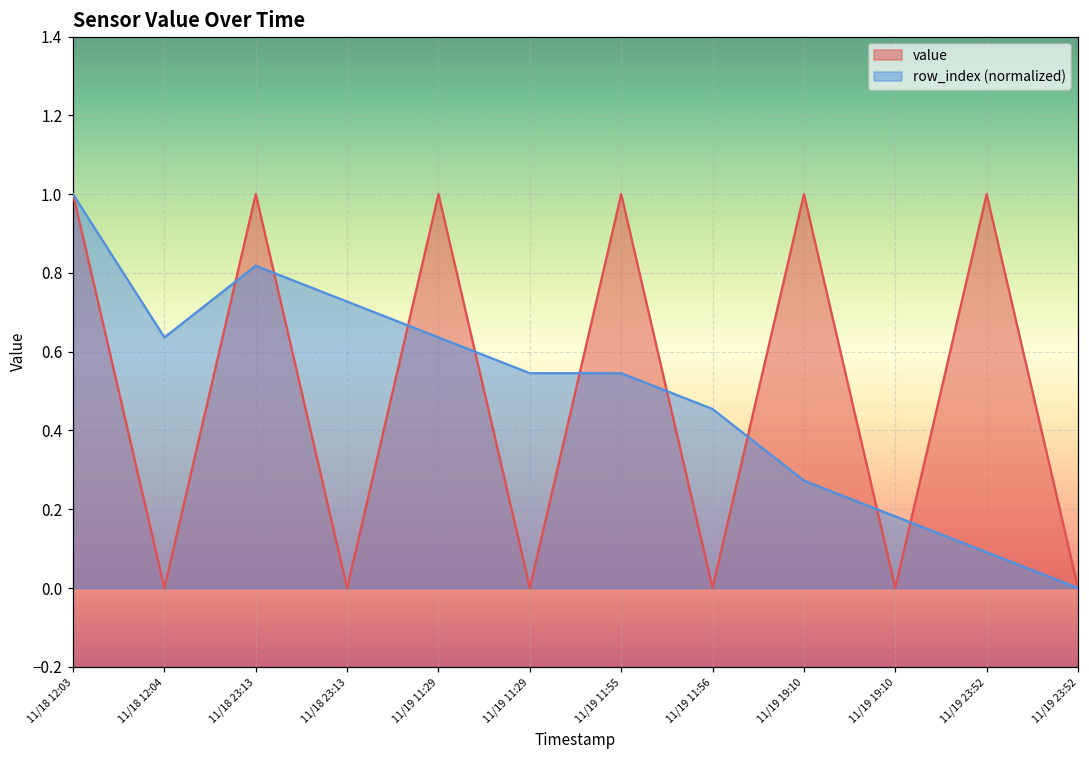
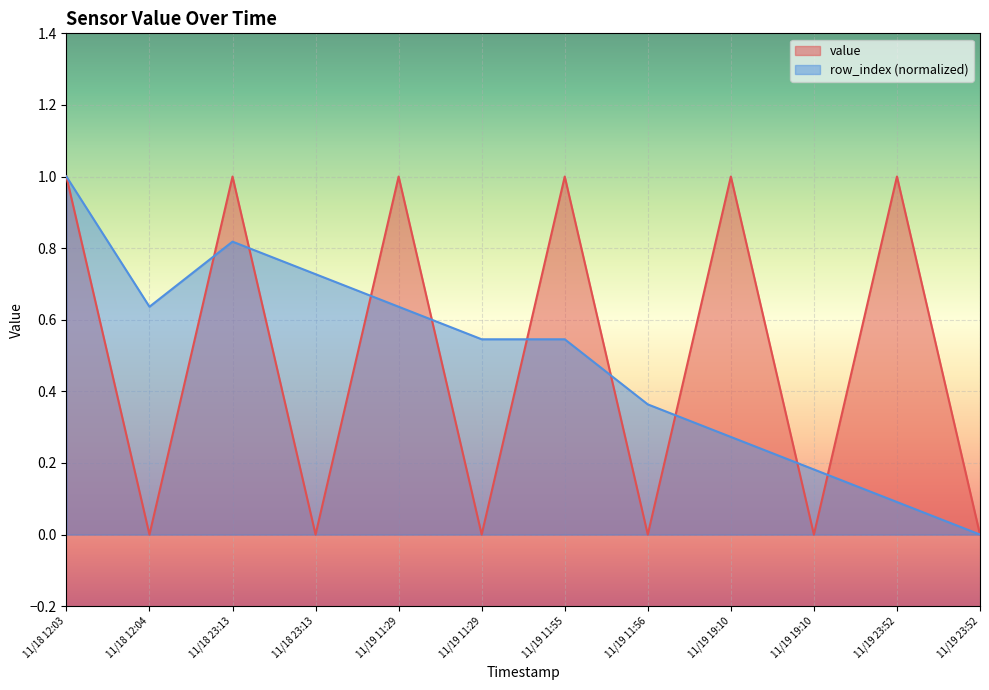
row_index (normalized), 11/19 11:56: 0.45 -> 0.36
